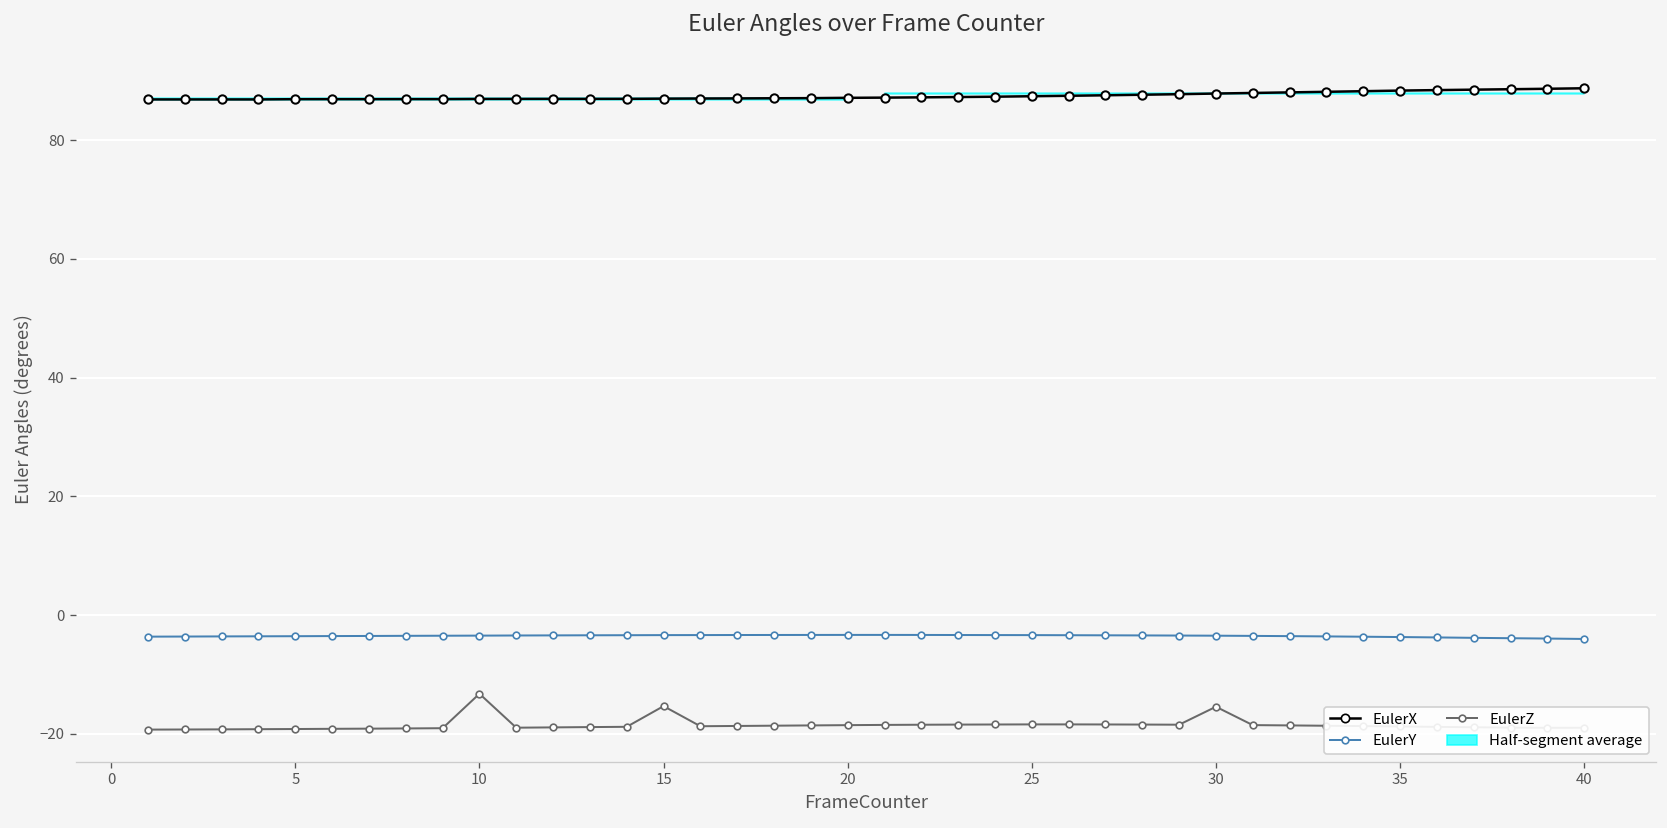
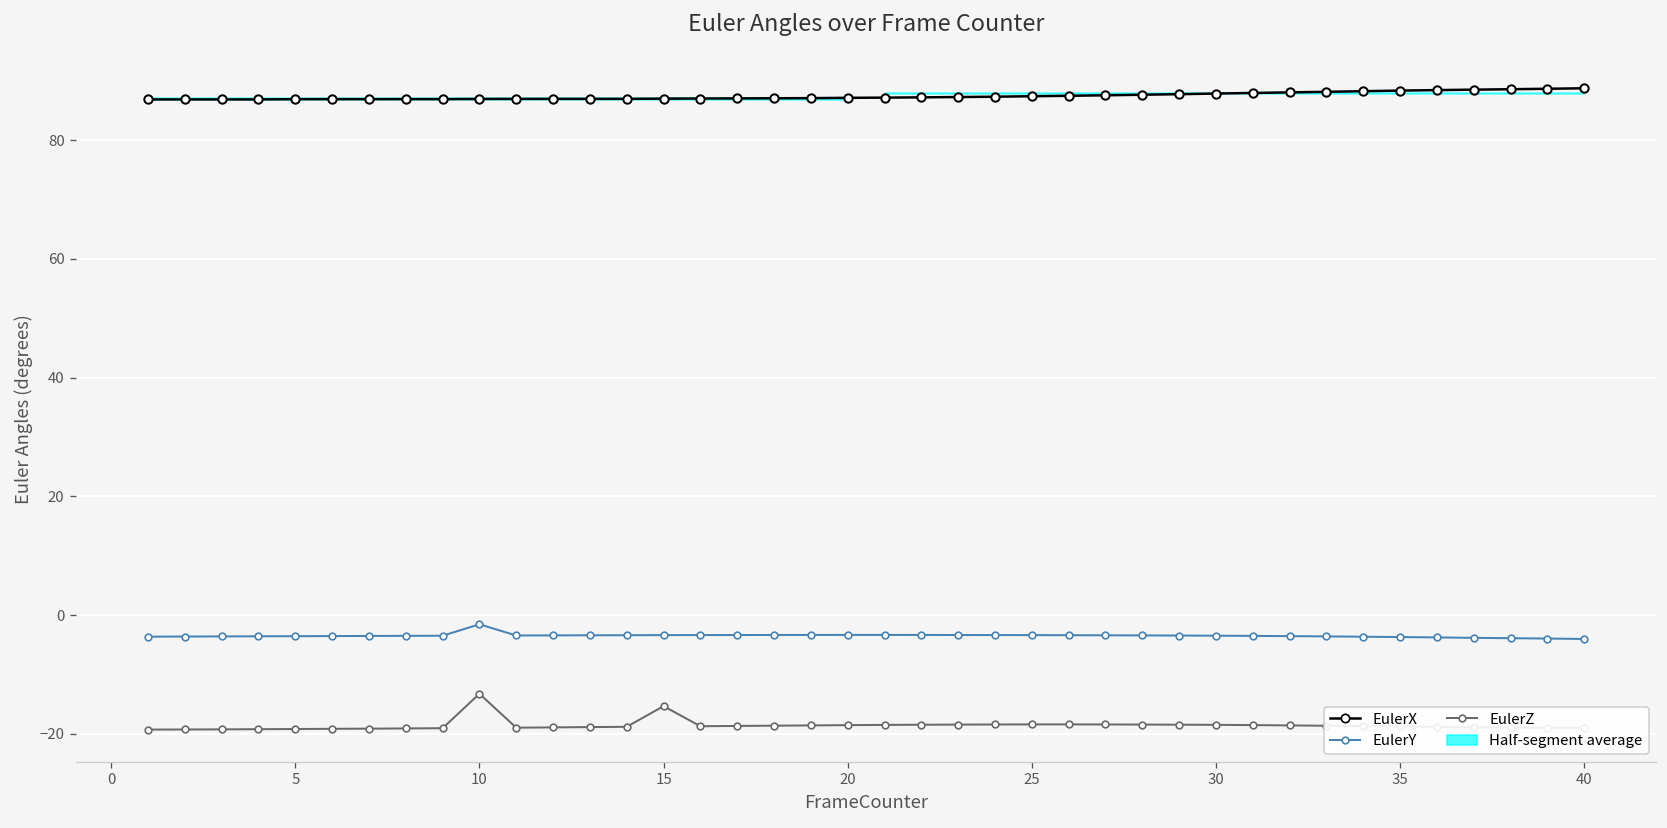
EulerY, 10: -3 -> -2
EulerZ, 30: -15 -> -18
